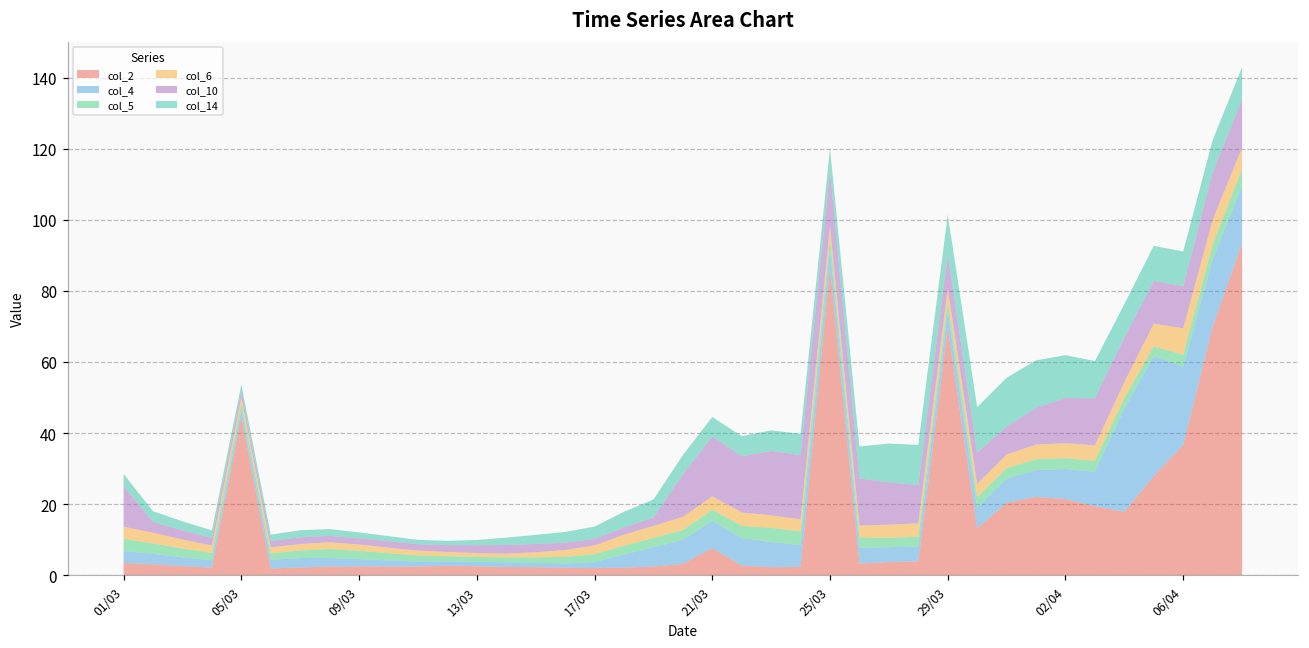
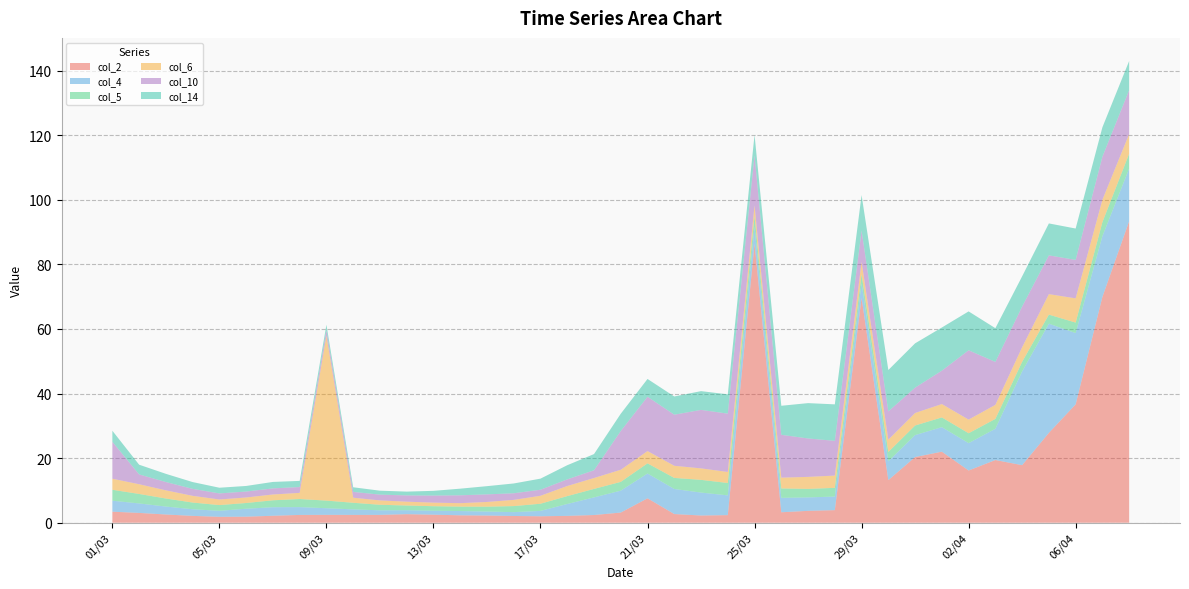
col_2, 05/03: 45 -> 2
col_6, 09/03: 2 -> 51
col_2, 02/04: 21 -> 16
col_10, 02/04: 13 -> 21
